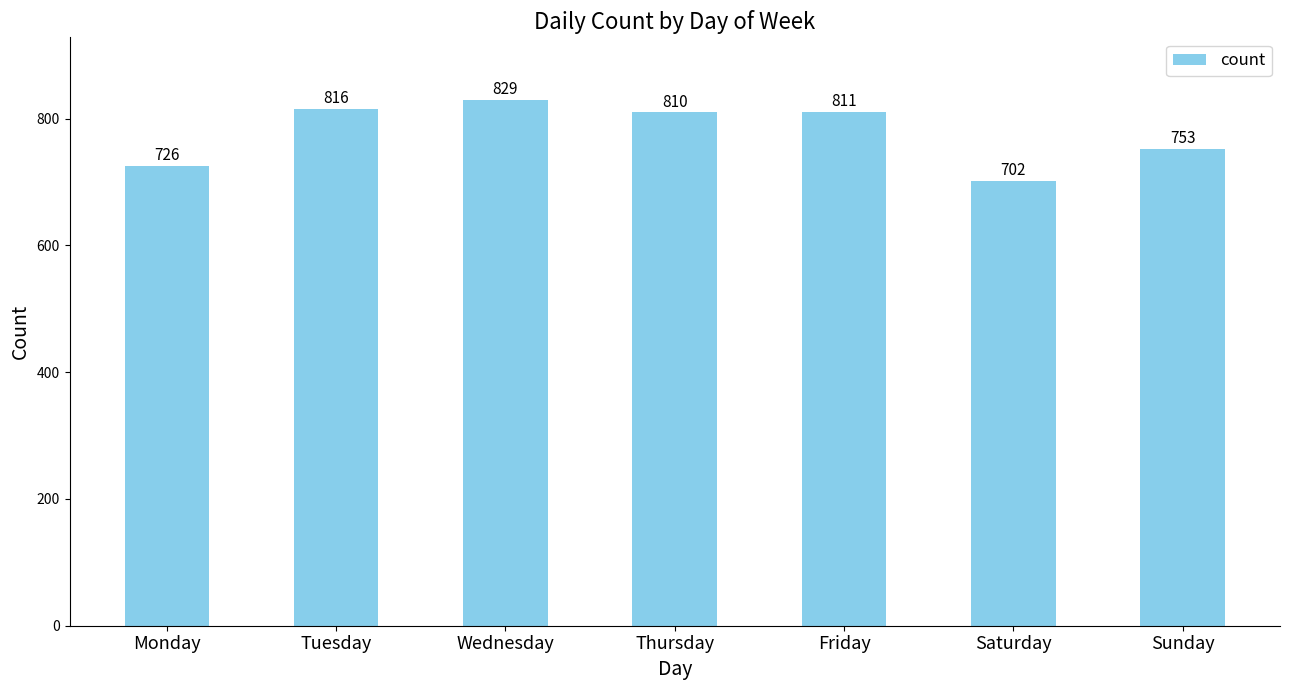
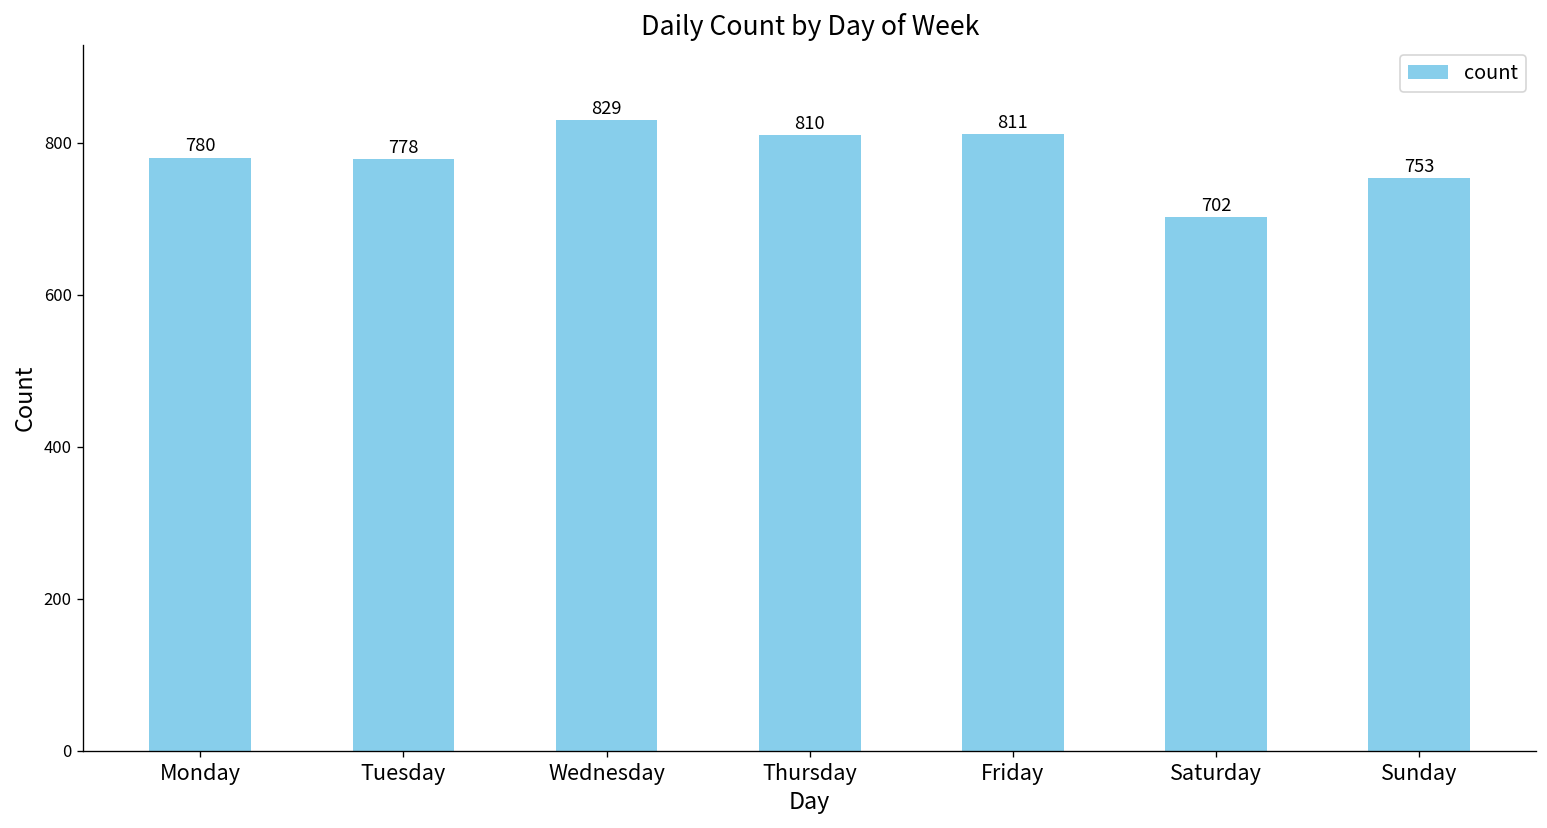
Monday: 726 -> 780
Tuesday: 816 -> 778
